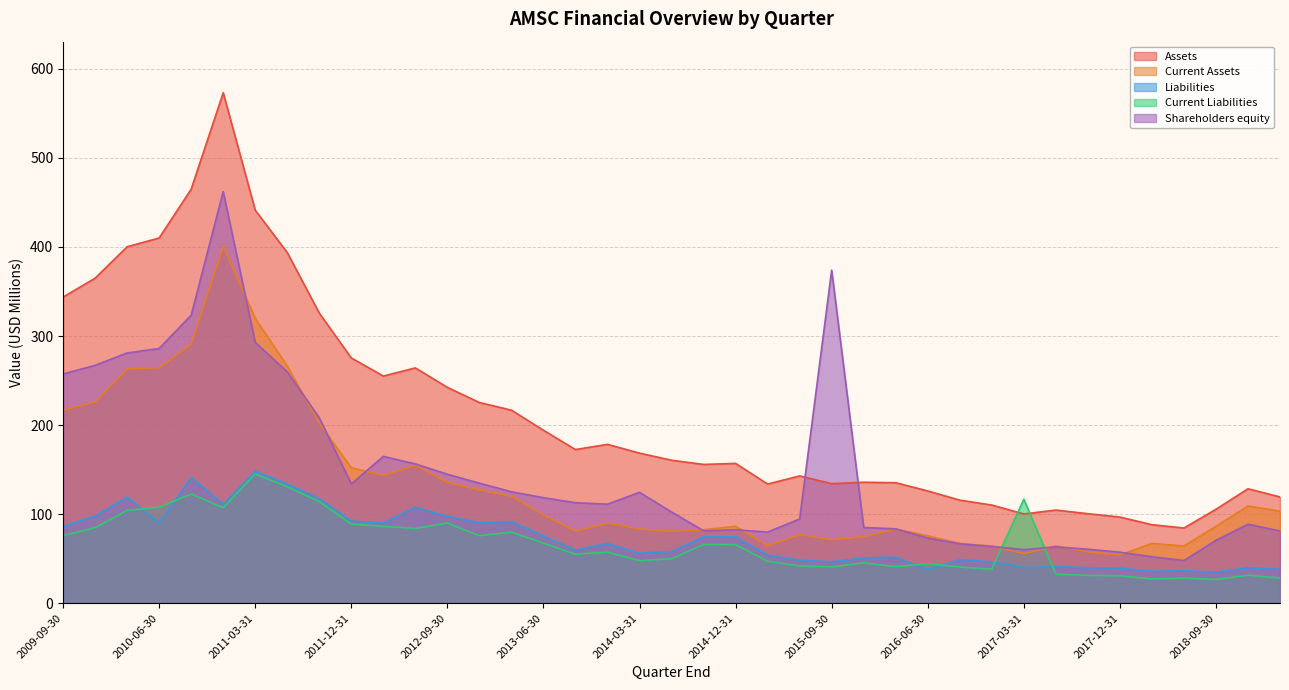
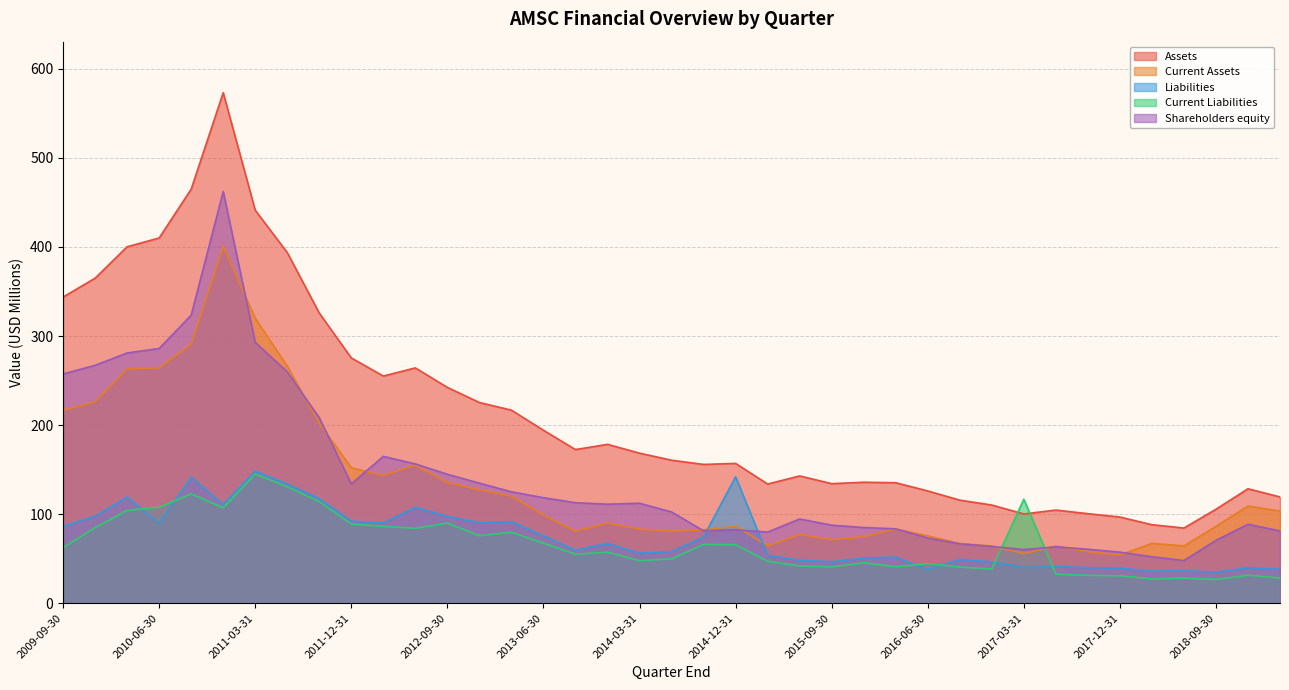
Current Liabilities, 2009-09-30: 80 -> 60
Shareholders equity, 2014-03-31: 120 -> 110
Liabilities, 2014-12-31: 70 -> 140
Shareholders equity, 2015-09-30: 370 -> 90
